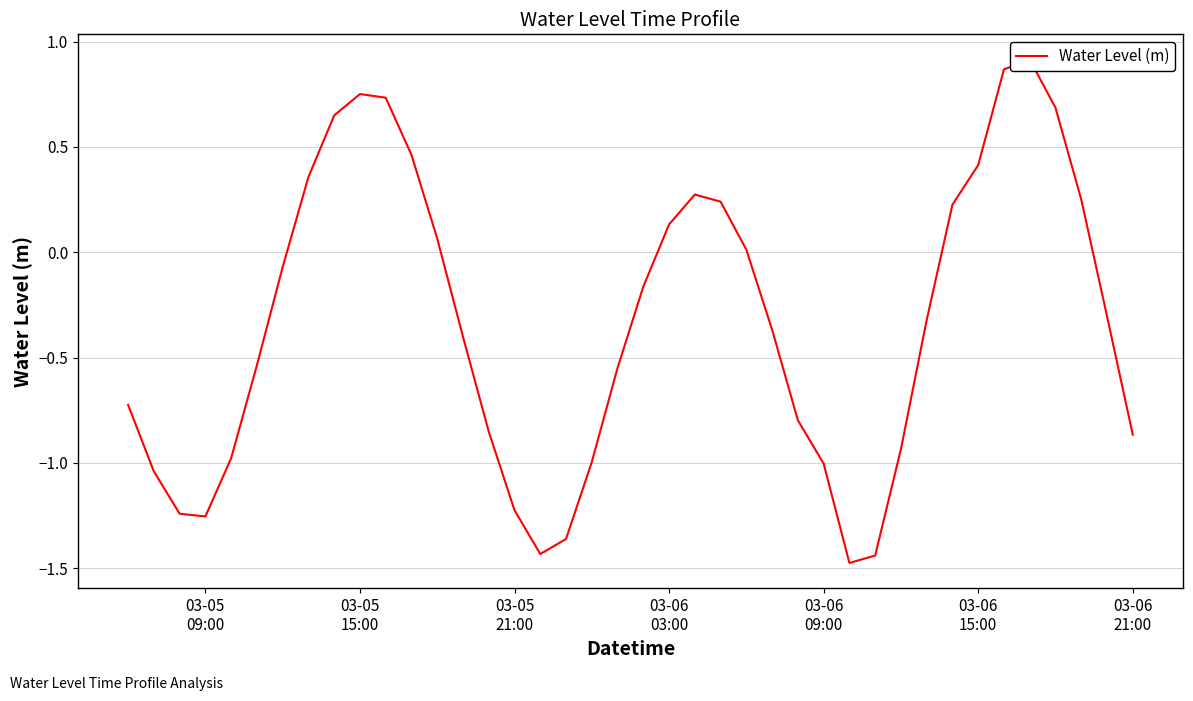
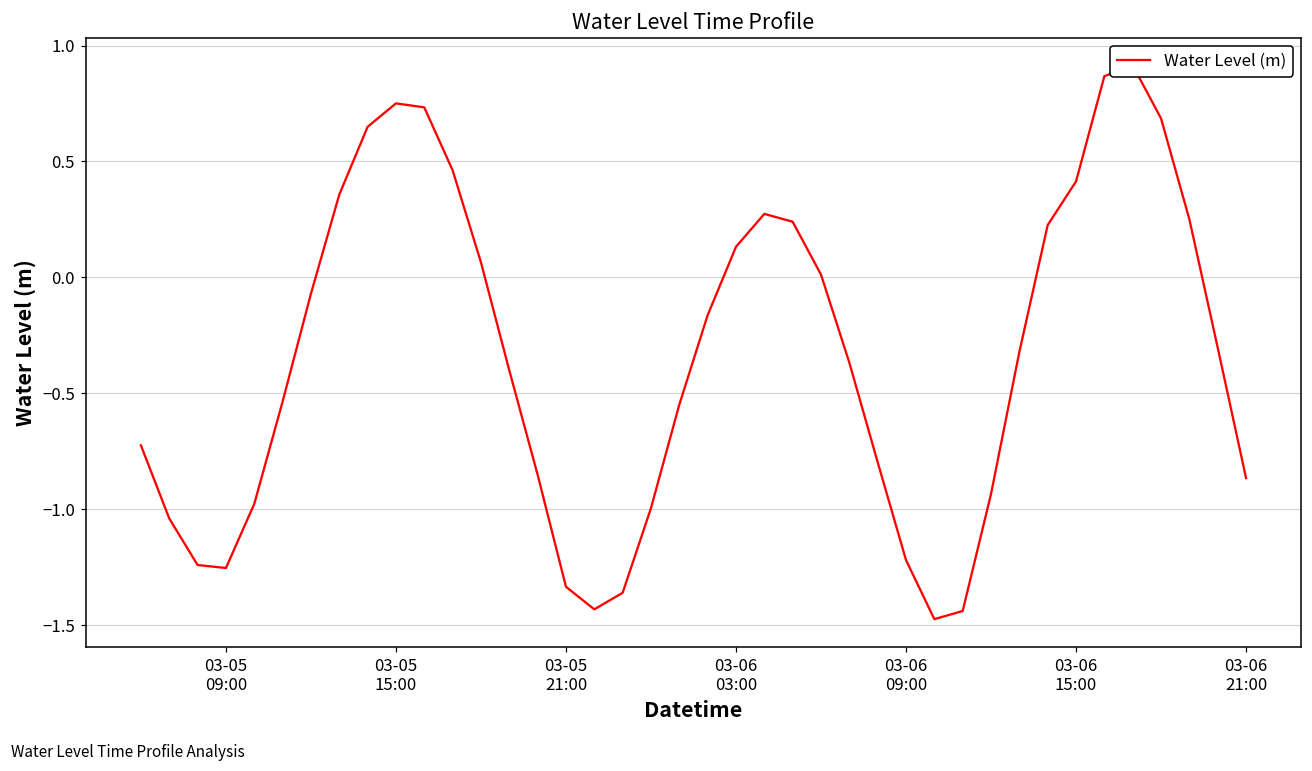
03-05 21:00: -1.22 -> -1.33
03-06 09:00: -1.00 -> -1.22
